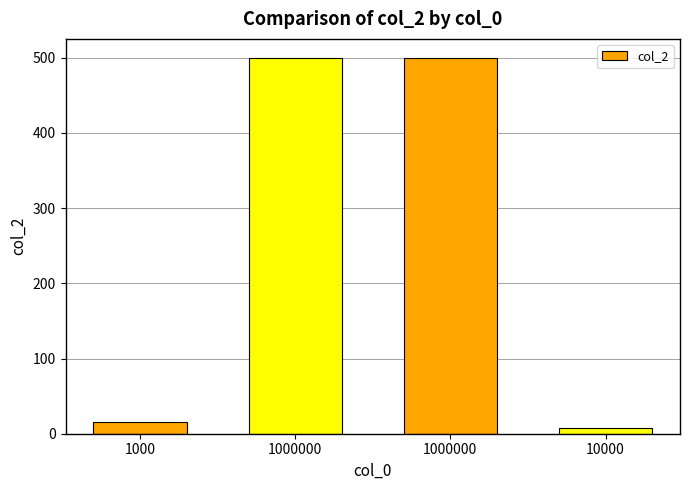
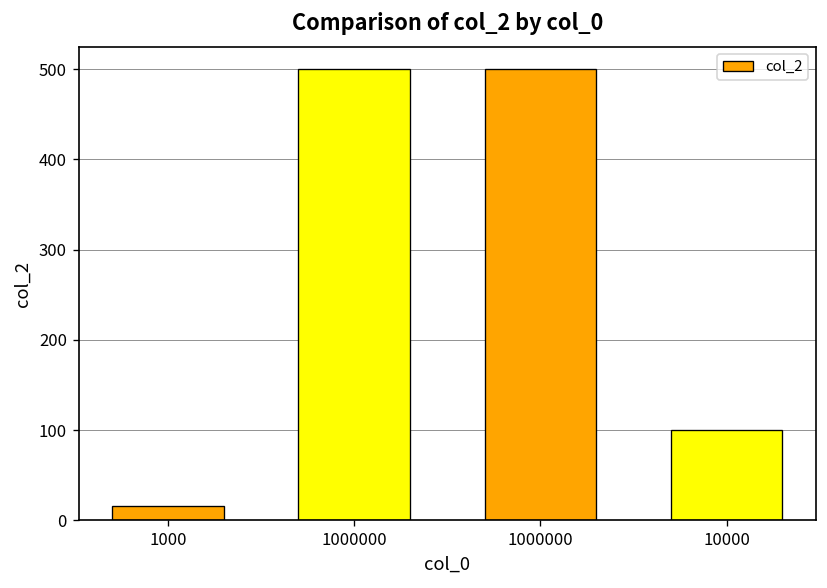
10000: 10 -> 100
